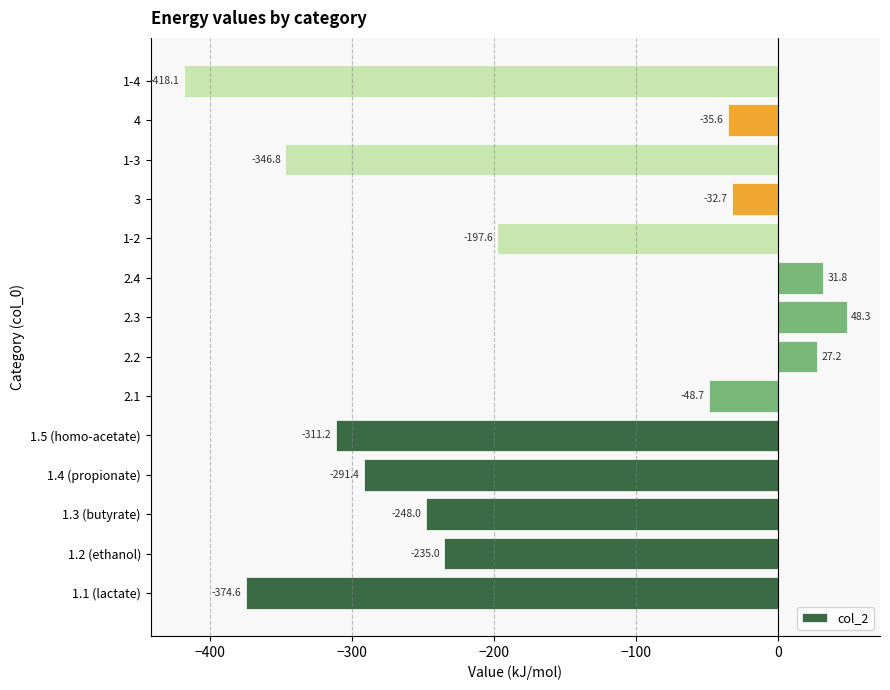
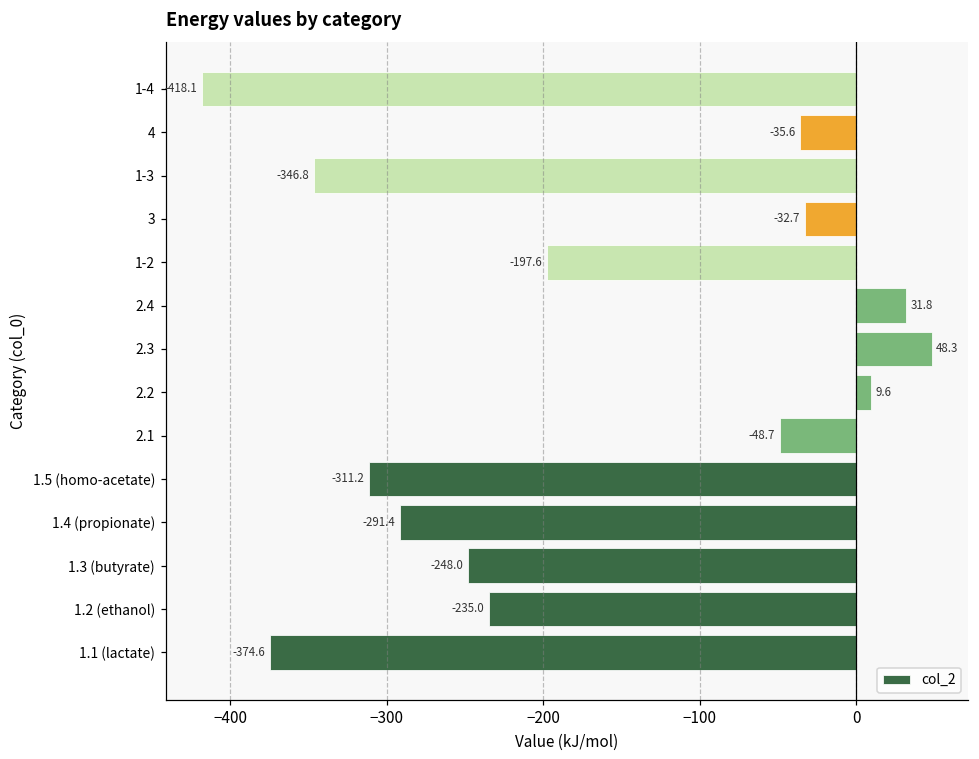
2.2: 27.2 -> 9.6
